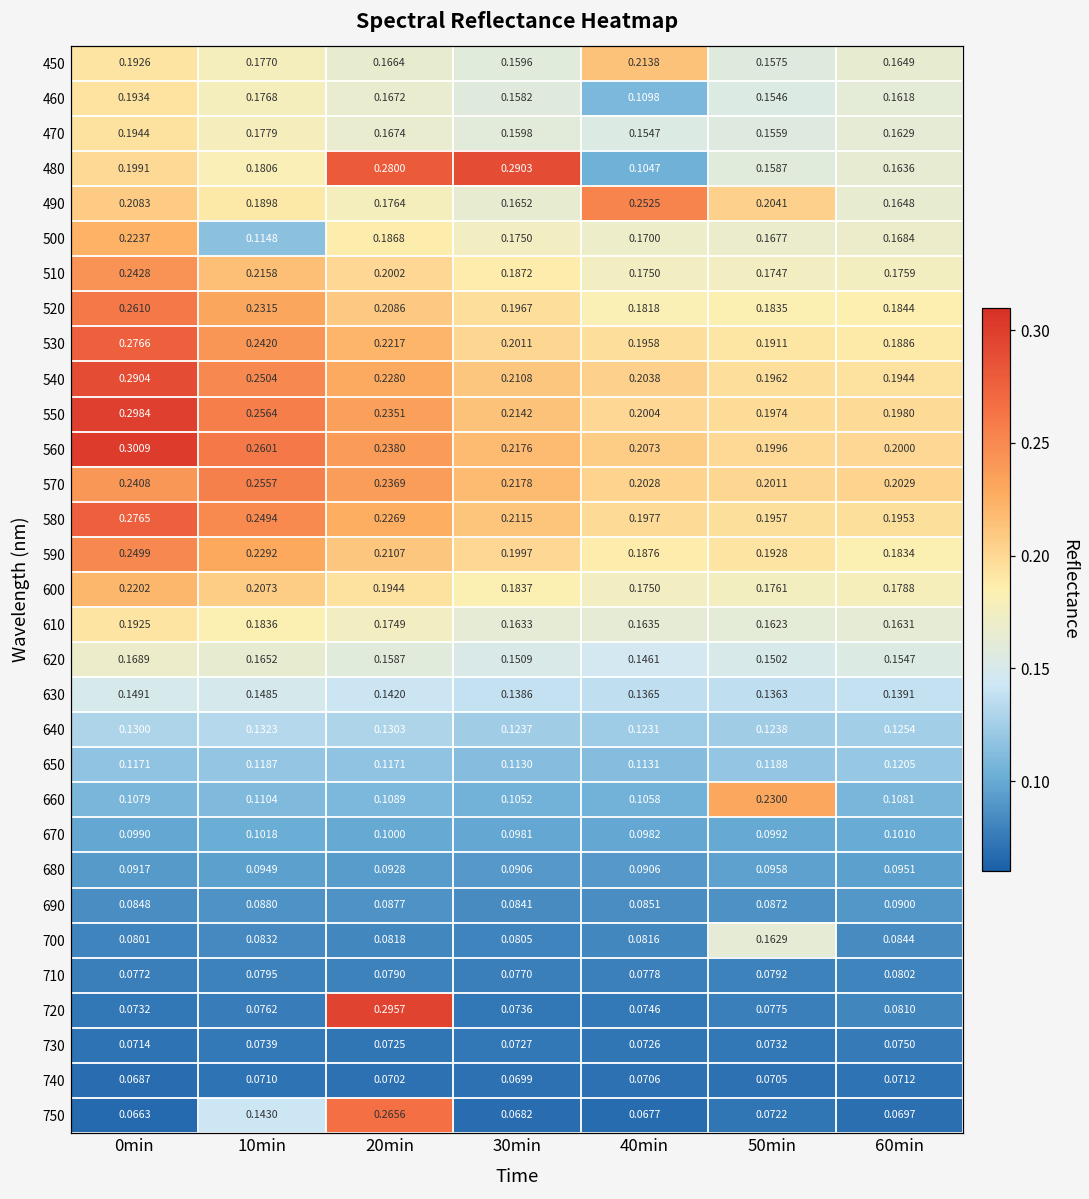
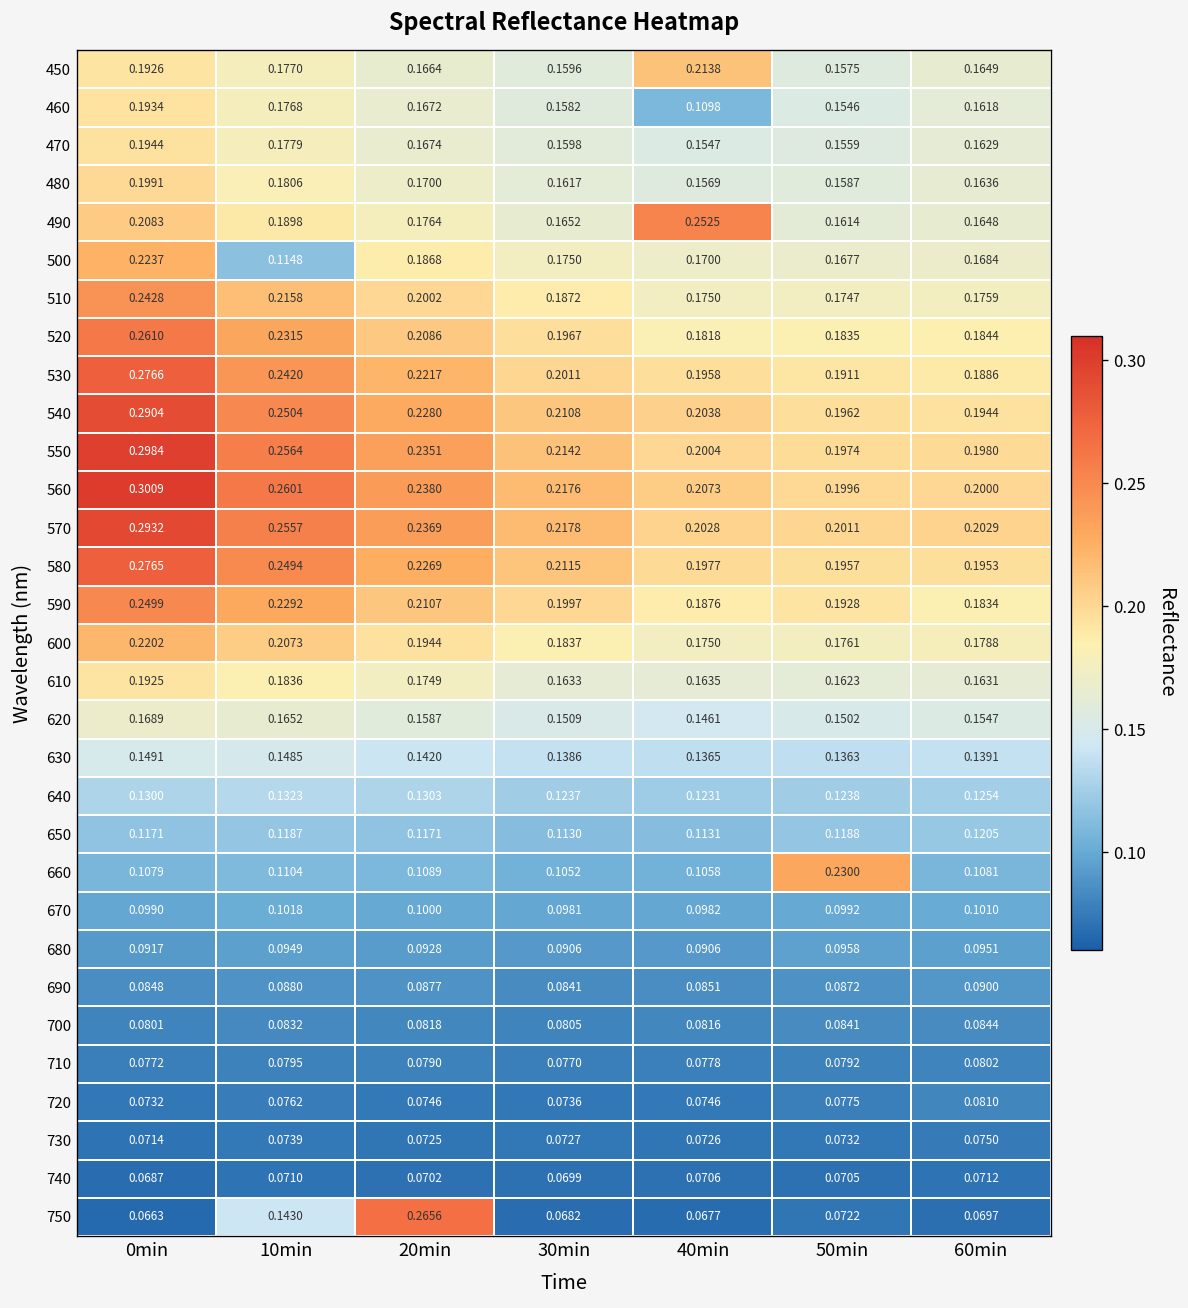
480, 20min: 0.2800 -> 0.1700
480, 30min: 0.2903 -> 0.1617
480, 40min: 0.1047 -> 0.1569
490, 50min: 0.2041 -> 0.1614
570, 0min: 0.2408 -> 0.2932
700, 50min: 0.1629 -> 0.0841
720, 20min: 0.2957 -> 0.0746
